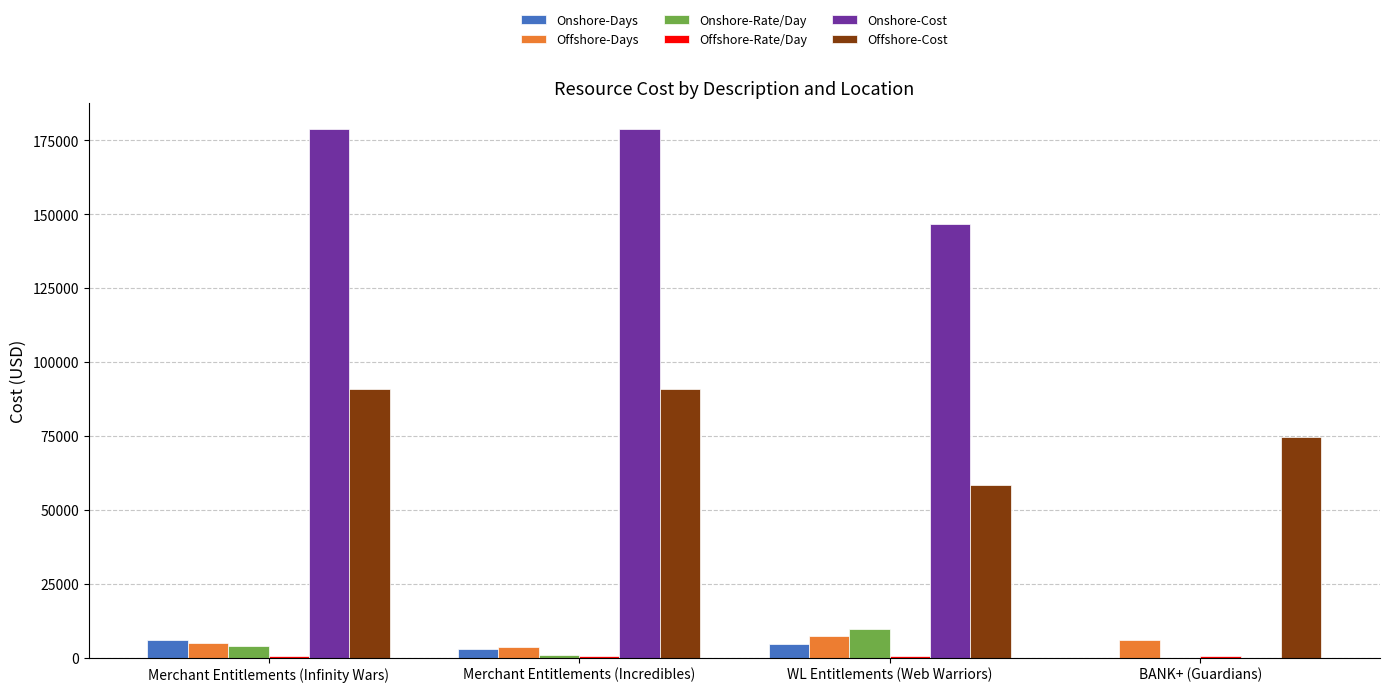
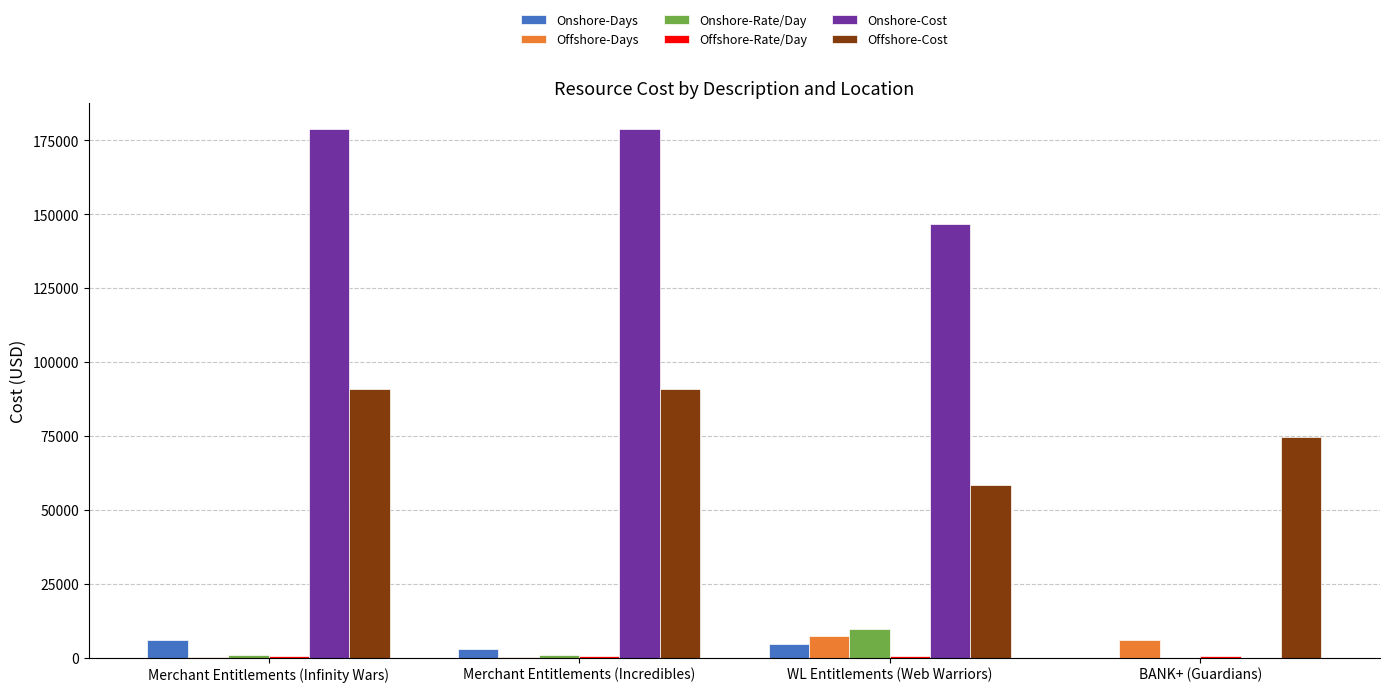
Offshore-Days, Merchant Entitlements (Infinity Wars): 5000 -> 0
Onshore-Rate/Day, Merchant Entitlements (Infinity Wars): 4000 -> 1000
Offshore-Days, Merchant Entitlements (Incredibles): 4000 -> 0
